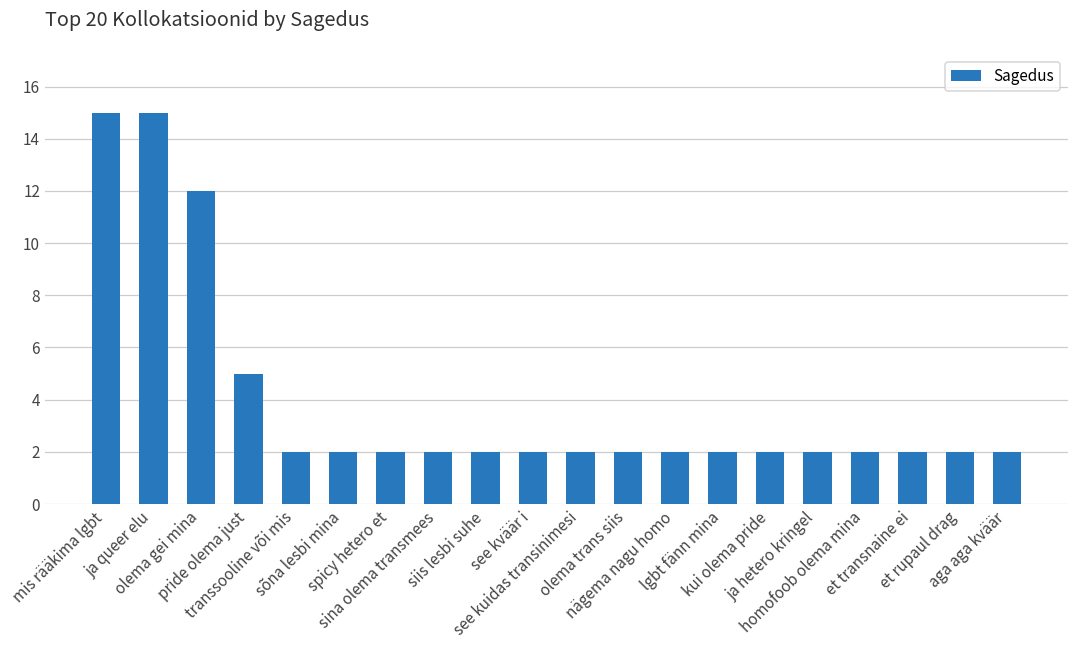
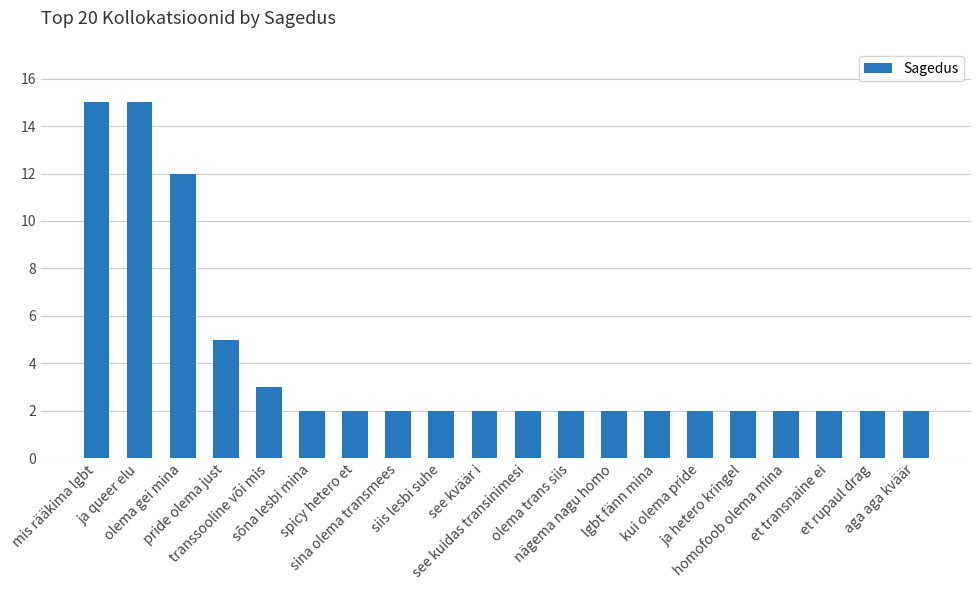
transsooline või mis: 2 -> 3
